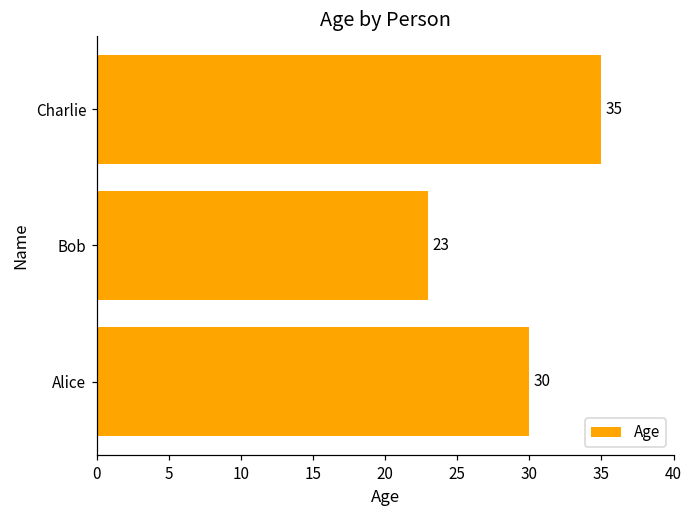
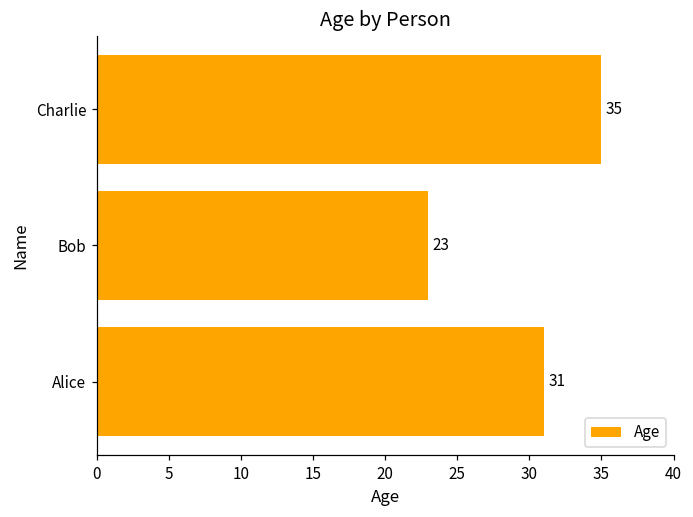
Alice: 30 -> 31
